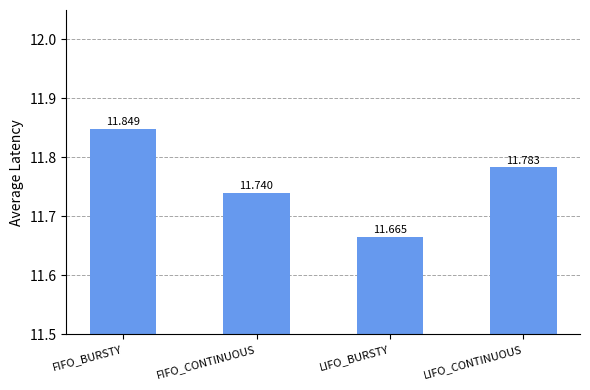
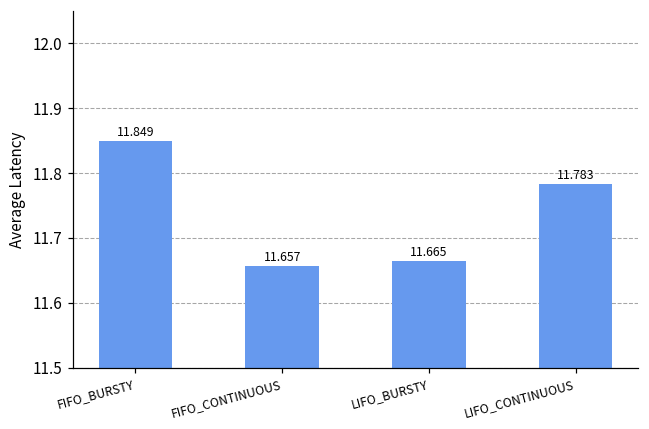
FIFO_CONTINUOUS: 11.740 -> 11.657
